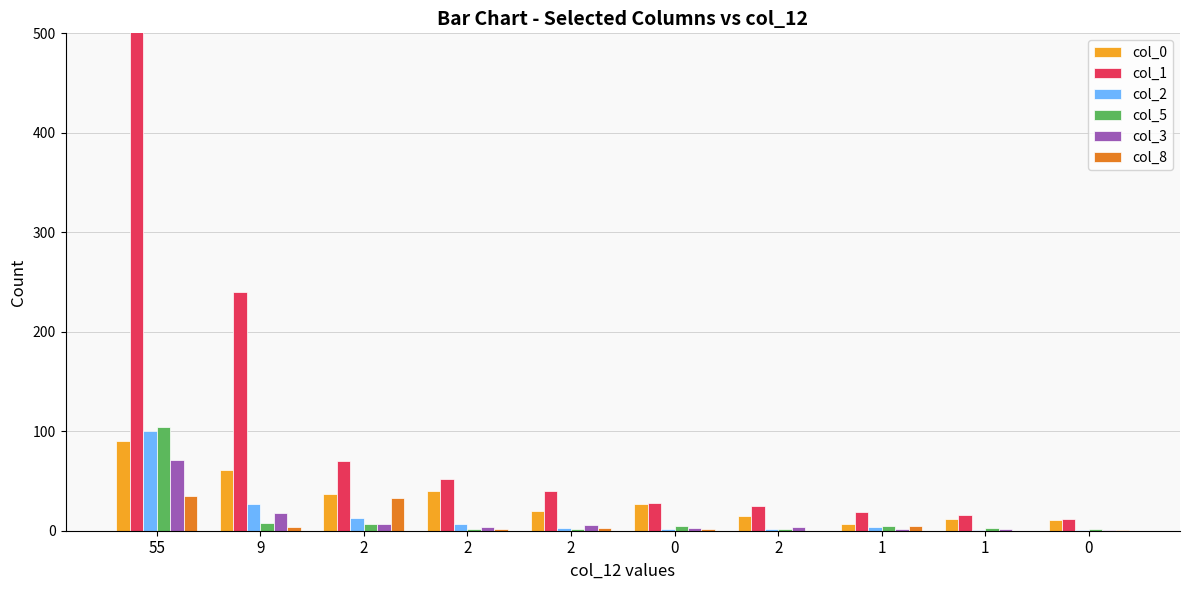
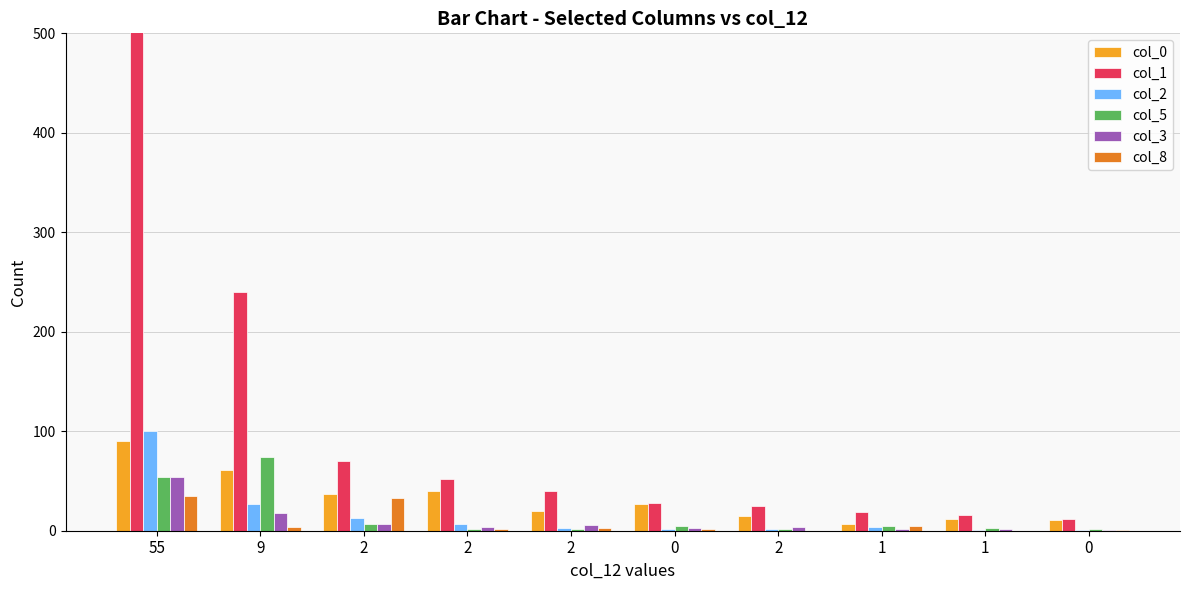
col_5, 55: 100 -> 50
col_3, 55: 70 -> 50
col_5, 9: 10 -> 70
